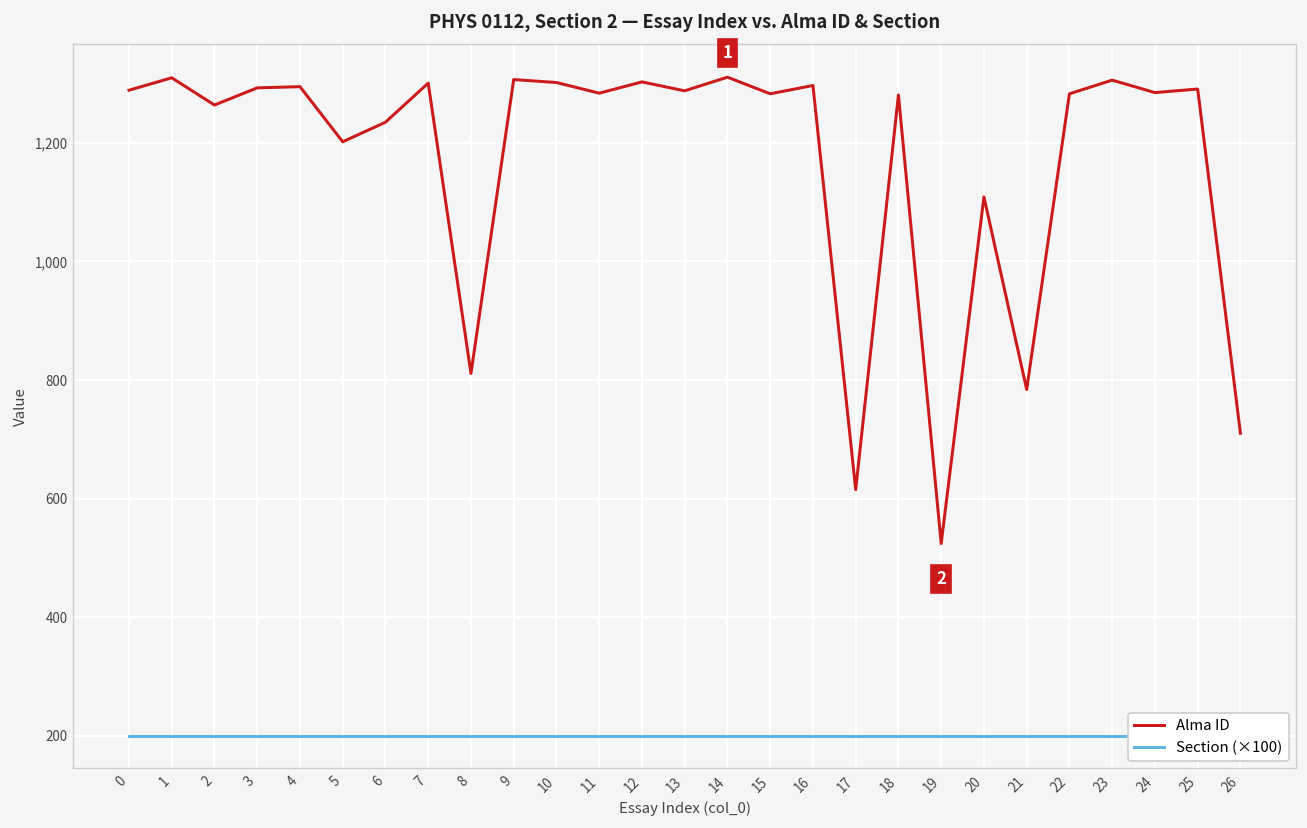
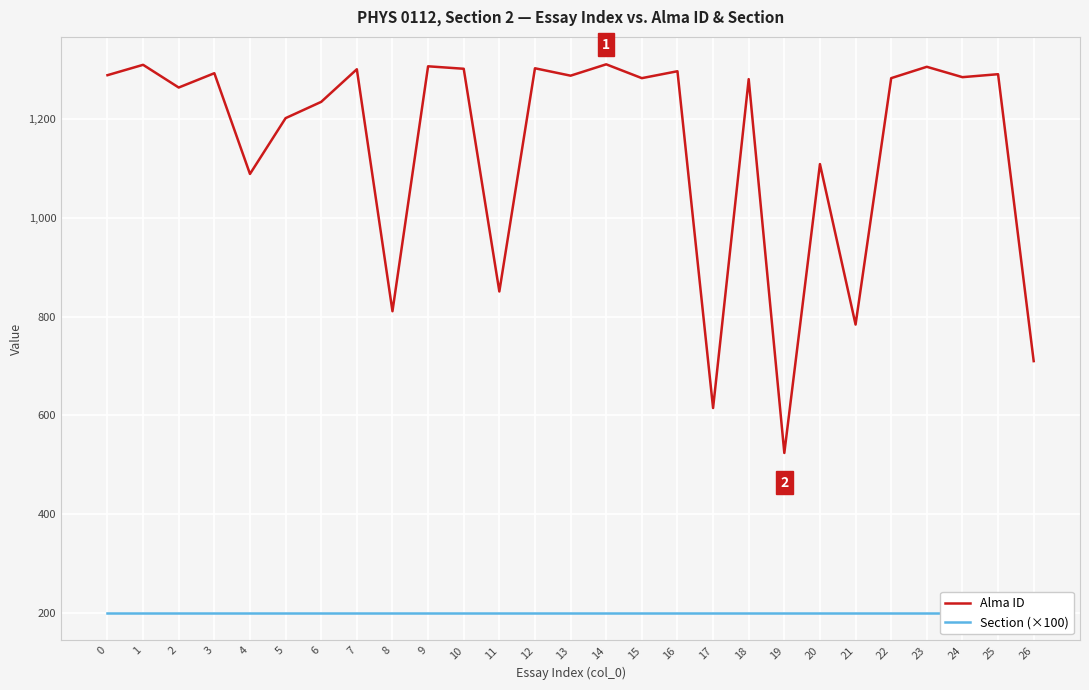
Alma ID, 4: 1,300 -> 1,090
Alma ID, 11: 1,280 -> 850
